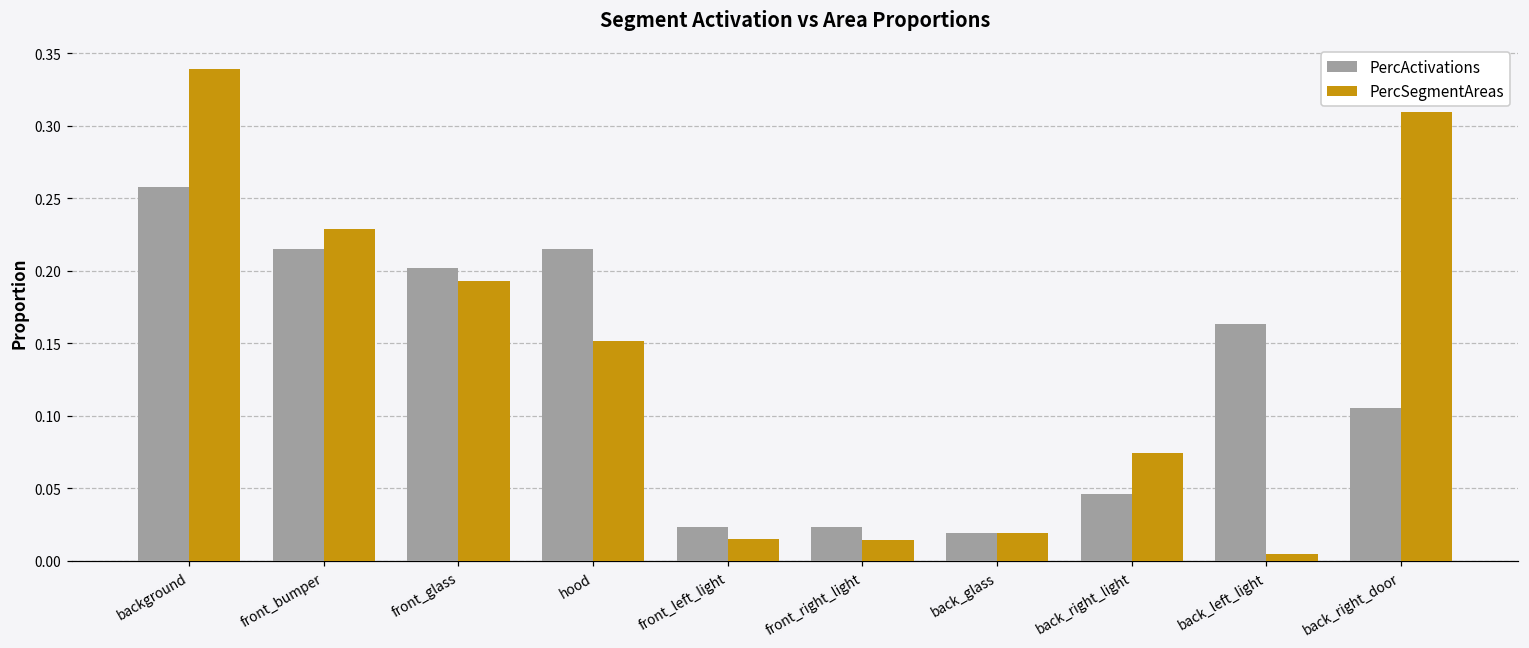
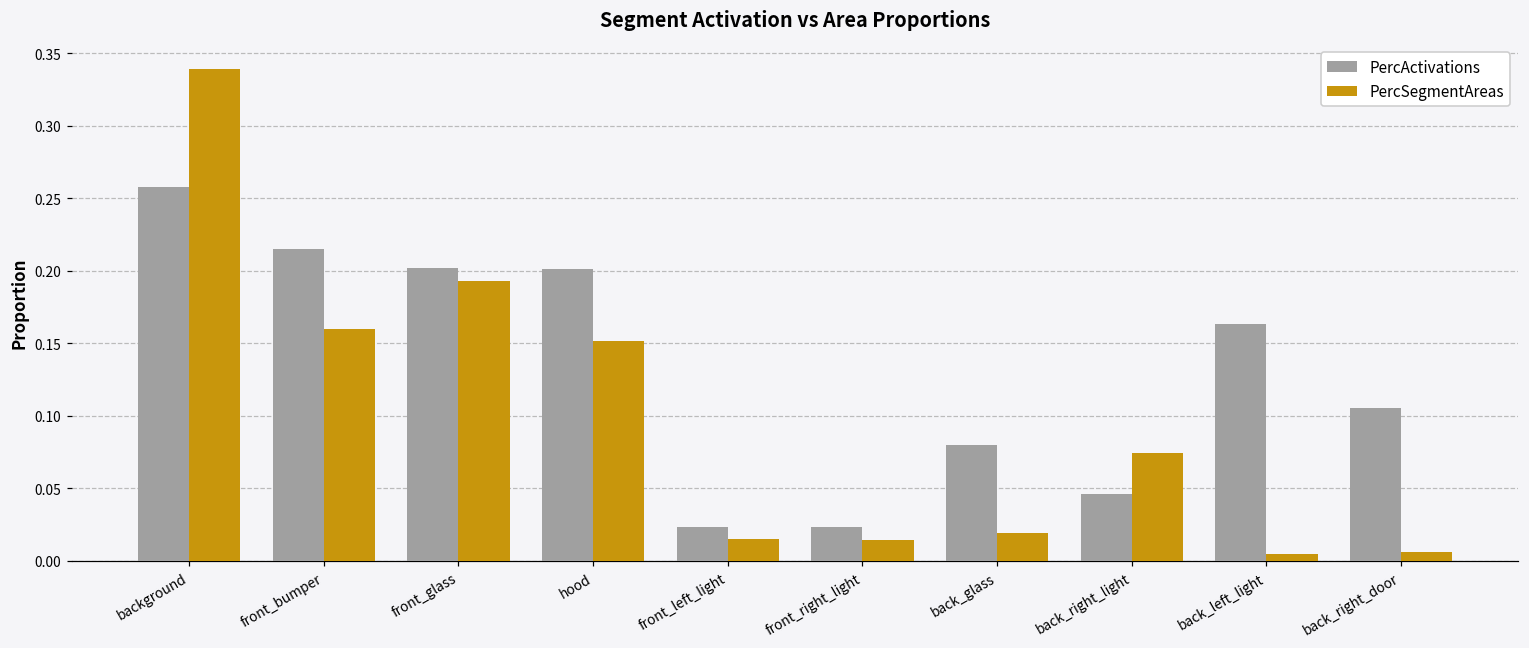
PercSegmentAreas, front_bumper: 0.229 -> 0.160
PercActivations, hood: 0.215 -> 0.201
PercActivations, back_glass: 0.019 -> 0.080
PercSegmentAreas, back_right_door: 0.309 -> 0.006
